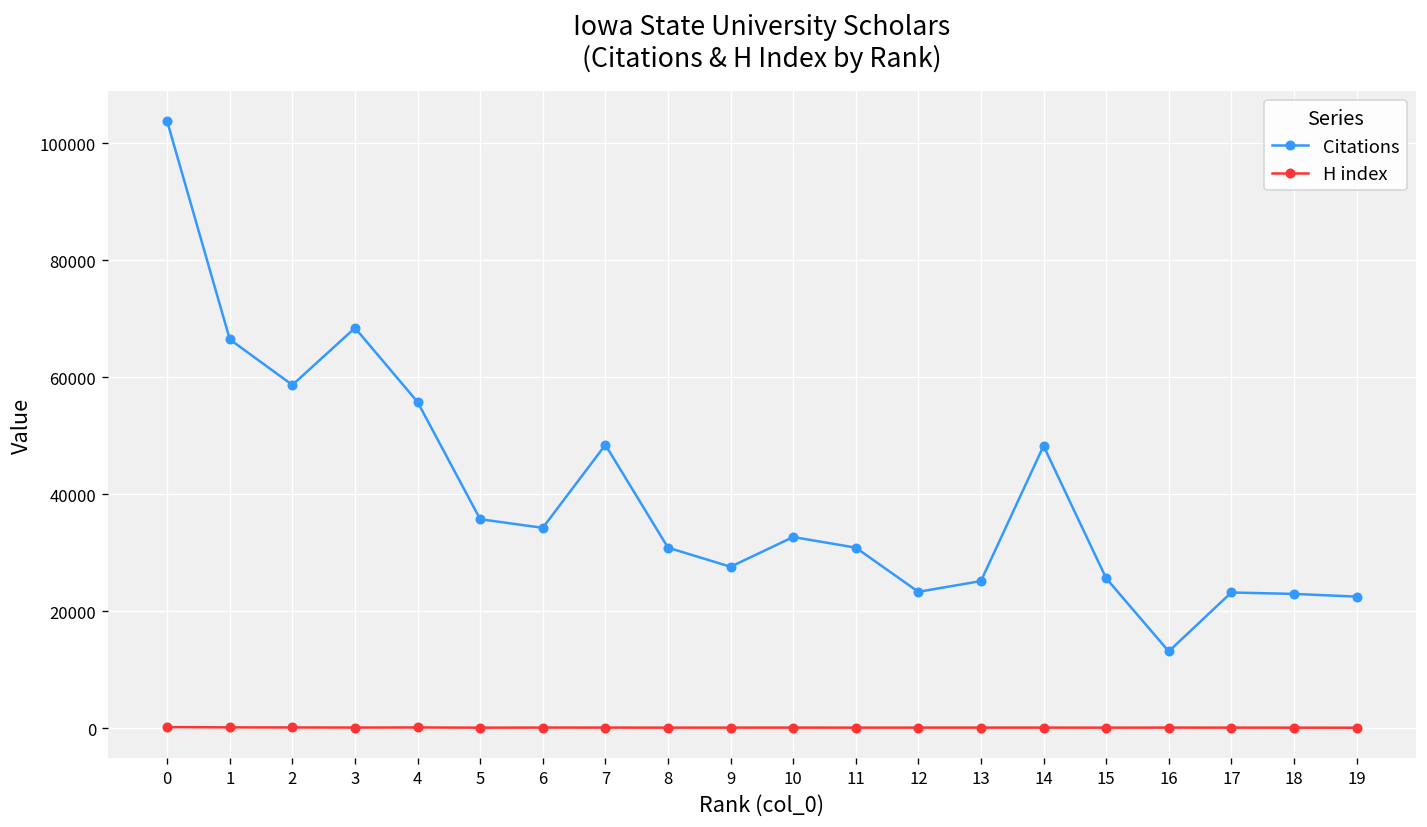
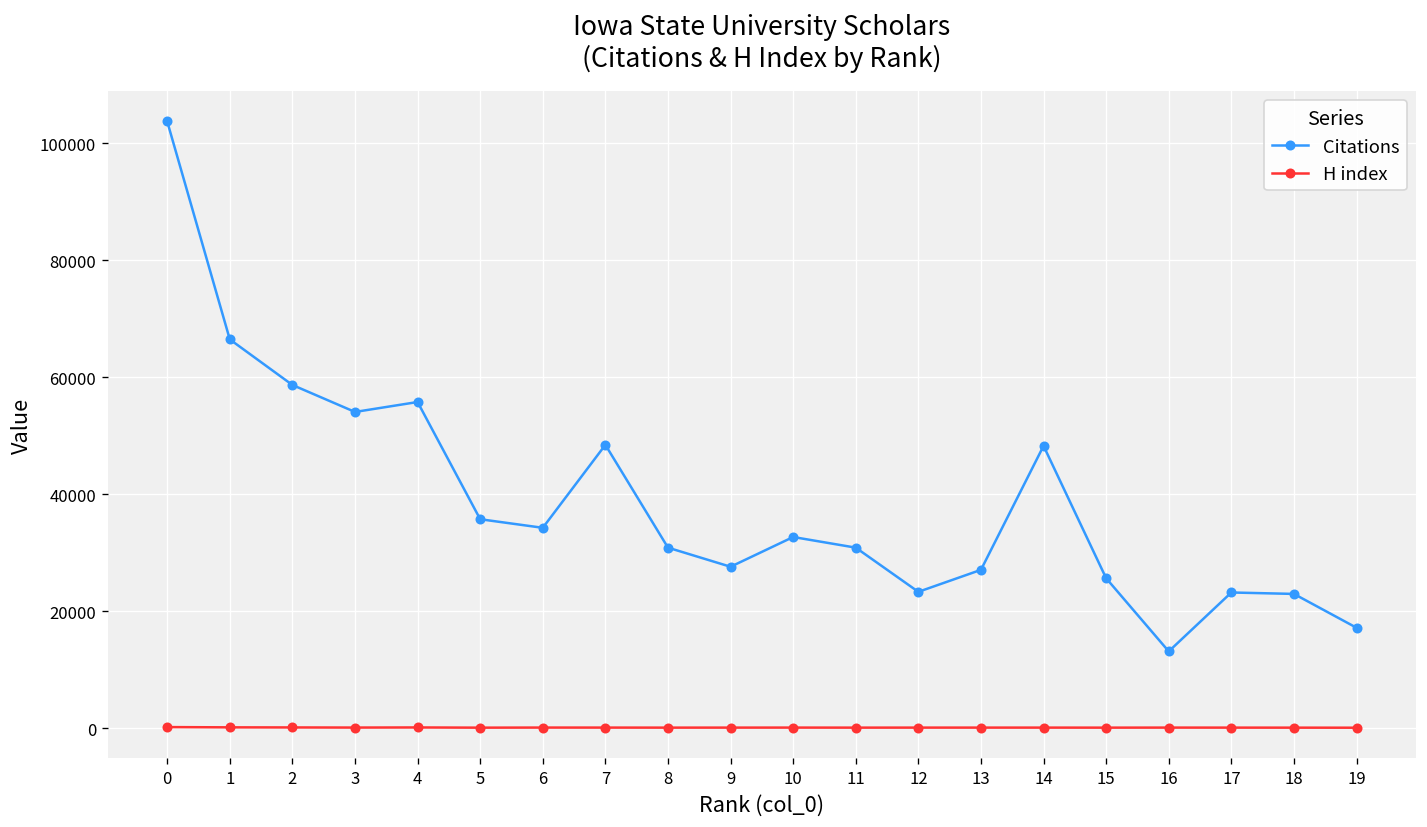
Citations, 3: 68000 -> 54000
Citations, 13: 25000 -> 27000
Citations, 19: 22000 -> 17000
